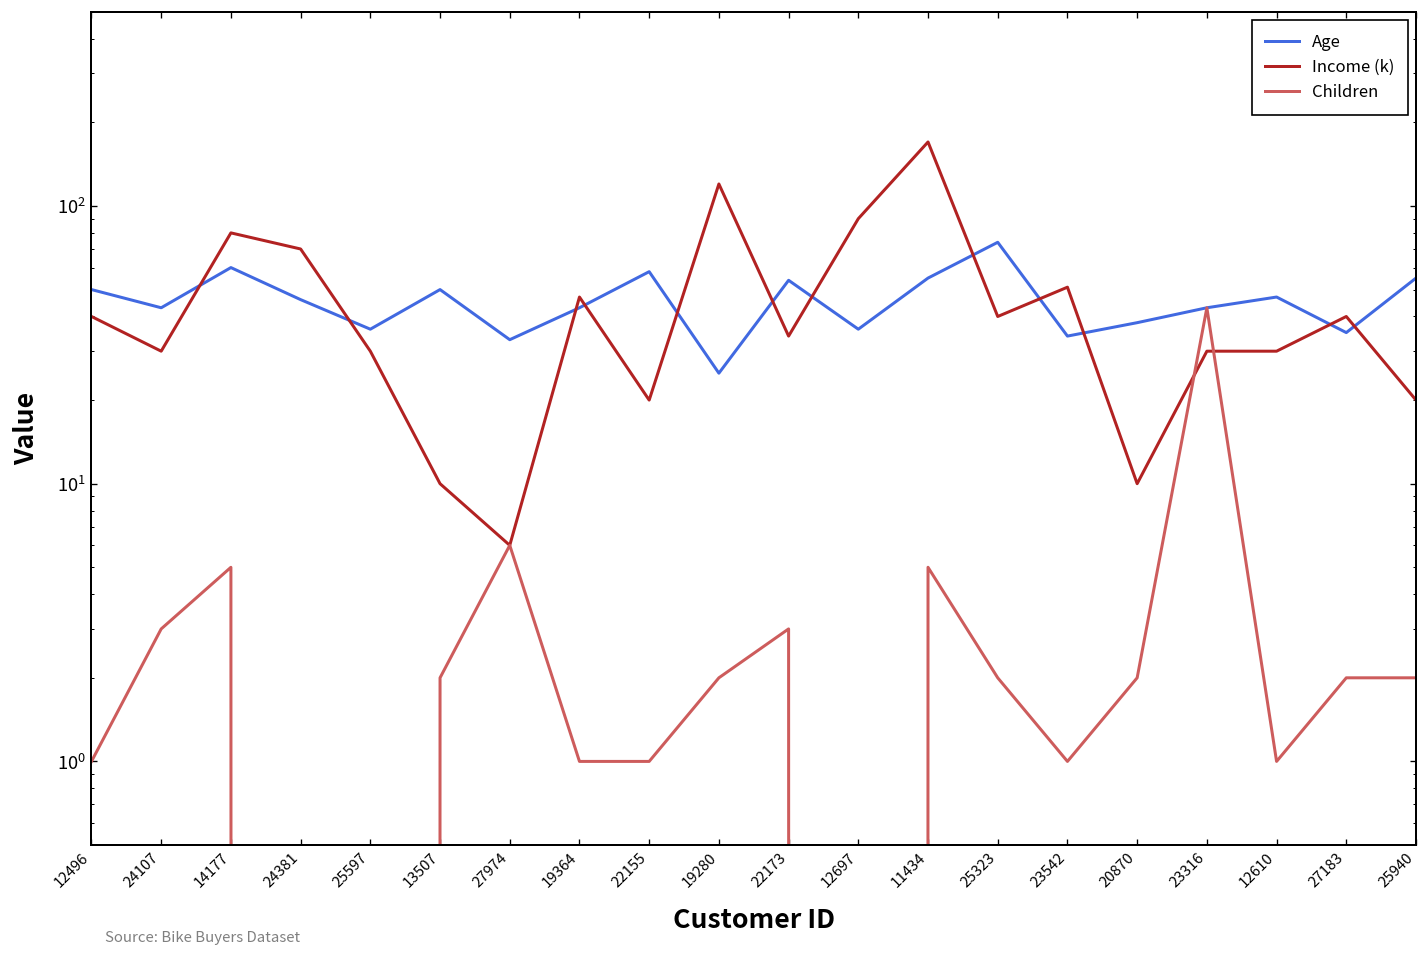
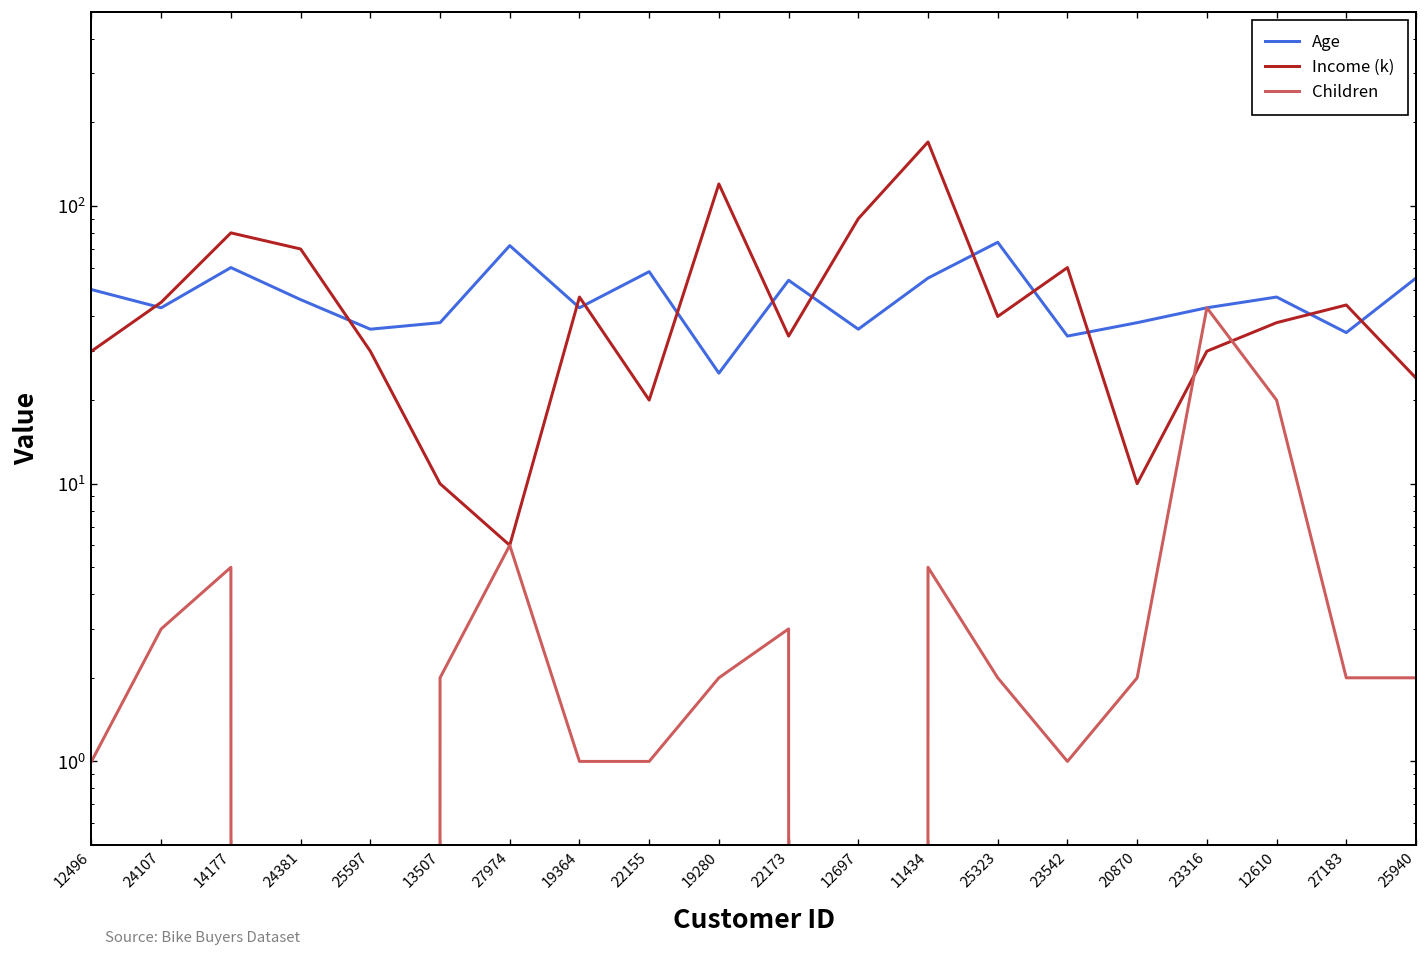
Income (k), 12496: 40 -> 30
Income (k), 24107: 30 -> 45
Age, 13507: 50 -> 38
Age, 27974: 33 -> 72
Income (k), 23542: 51 -> 60
Income (k), 12610: 30 -> 38
Children, 12610: 1 -> 20
Income (k), 27183: 40 -> 44
Income (k), 25940: 20 -> 24
